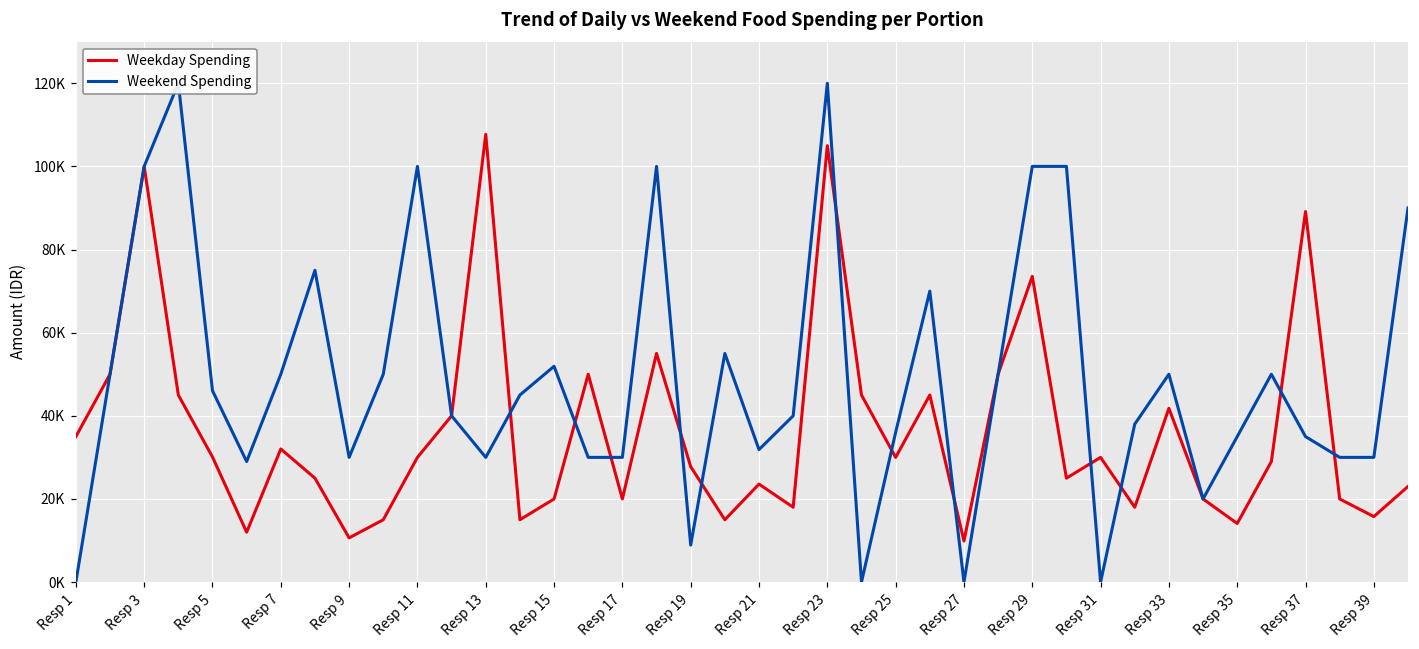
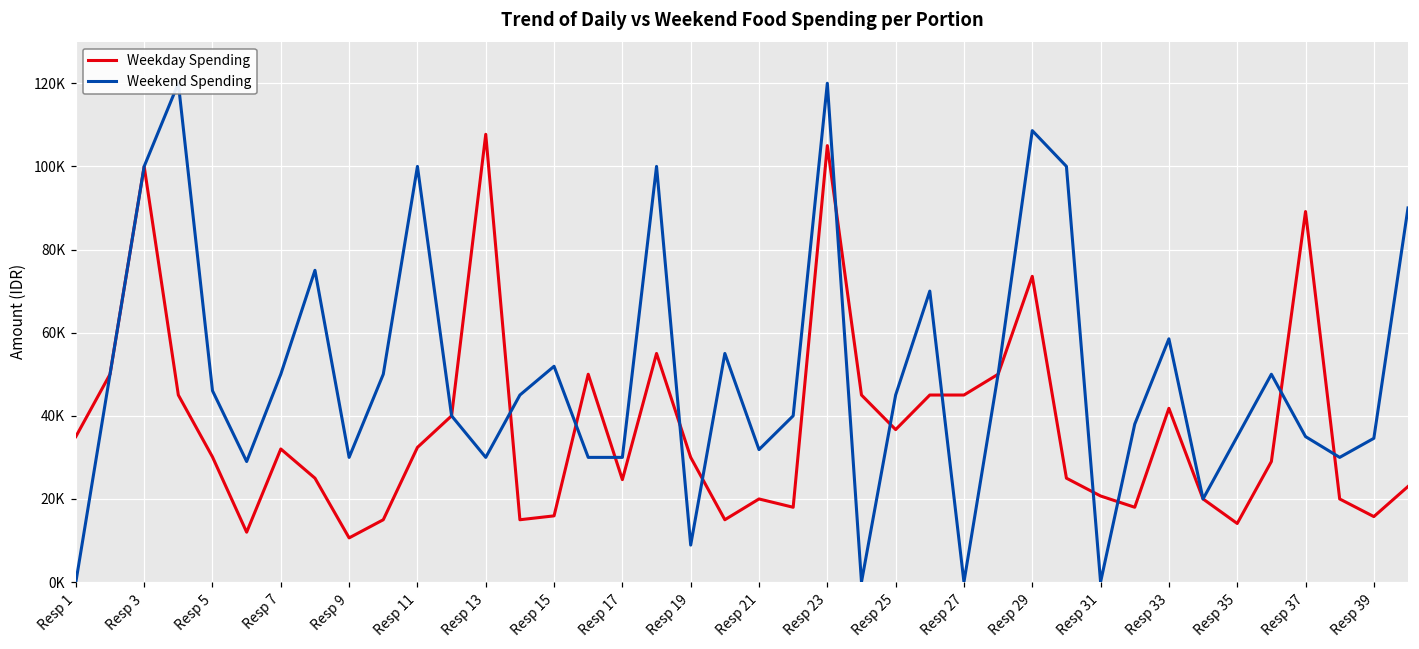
Weekday Spending, Resp 11: 30000 -> 32000
Weekday Spending, Resp 15: 20000 -> 16000
Weekday Spending, Resp 17: 20000 -> 25000
Weekday Spending, Resp 19: 28000 -> 30000
Weekday Spending, Resp 21: 24000 -> 20000
Weekday Spending, Resp 25: 30000 -> 37000
Weekend Spending, Resp 25: 36000 -> 45000
Weekday Spending, Resp 27: 10000 -> 45000
Weekend Spending, Resp 29: 100000 -> 109000
Weekday Spending, Resp 31: 30000 -> 21000
Weekend Spending, Resp 33: 50000 -> 59000
Weekend Spending, Resp 39: 30000 -> 35000
